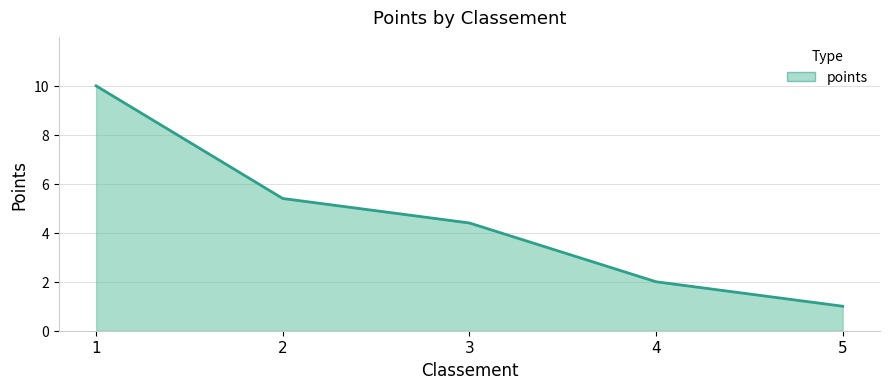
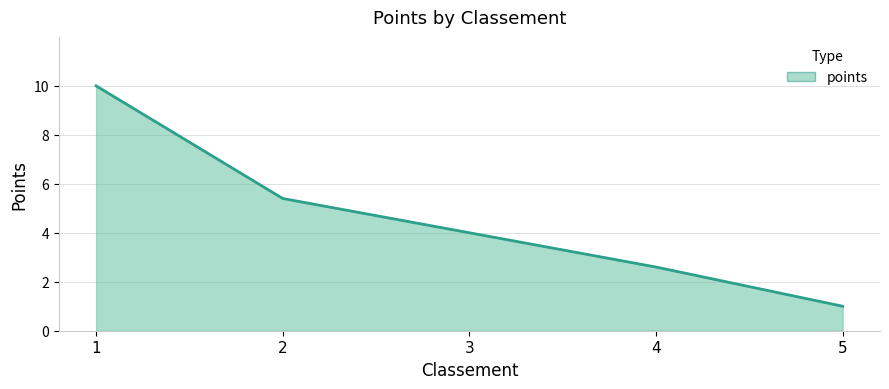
3: 4.4 -> 4.0
4: 2.0 -> 2.6
